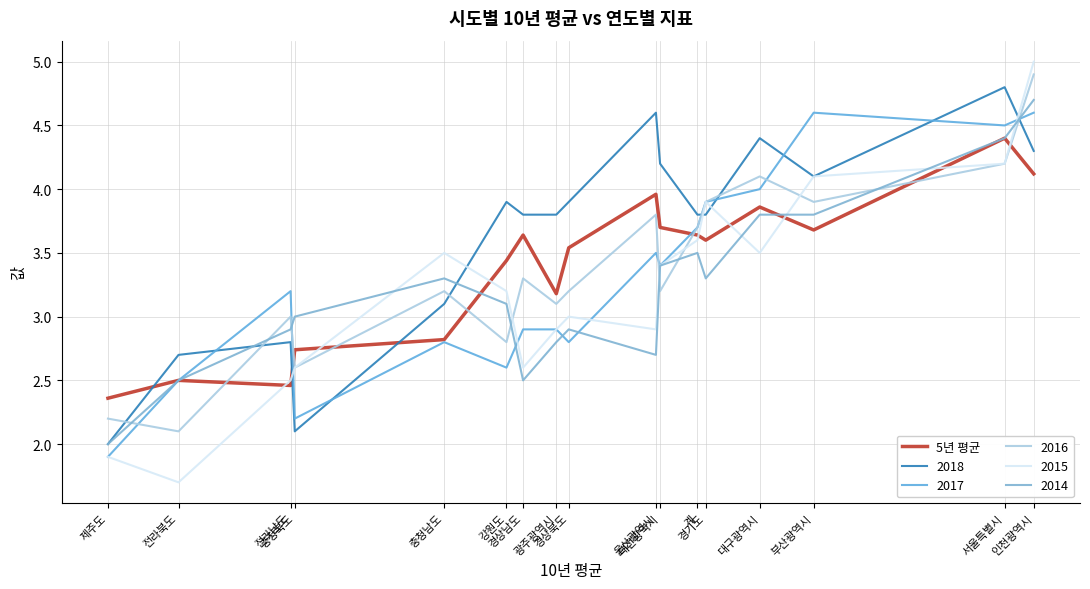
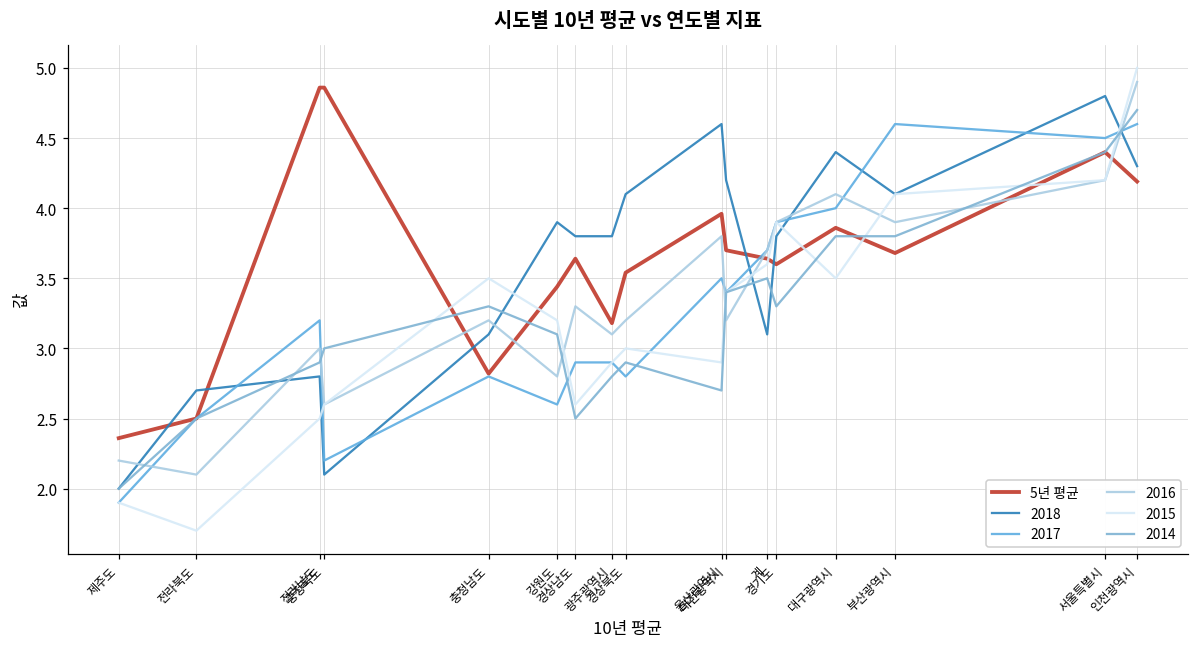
5년 평균, 전라남도: 2.46 -> 4.86
5년 평균, 충청북도: 2.74 -> 4.86
2018, 경상북도: 3.9 -> 4.1
2018, 계: 3.8 -> 3.1
5년 평균, 인천광역시: 4.12 -> 4.19
